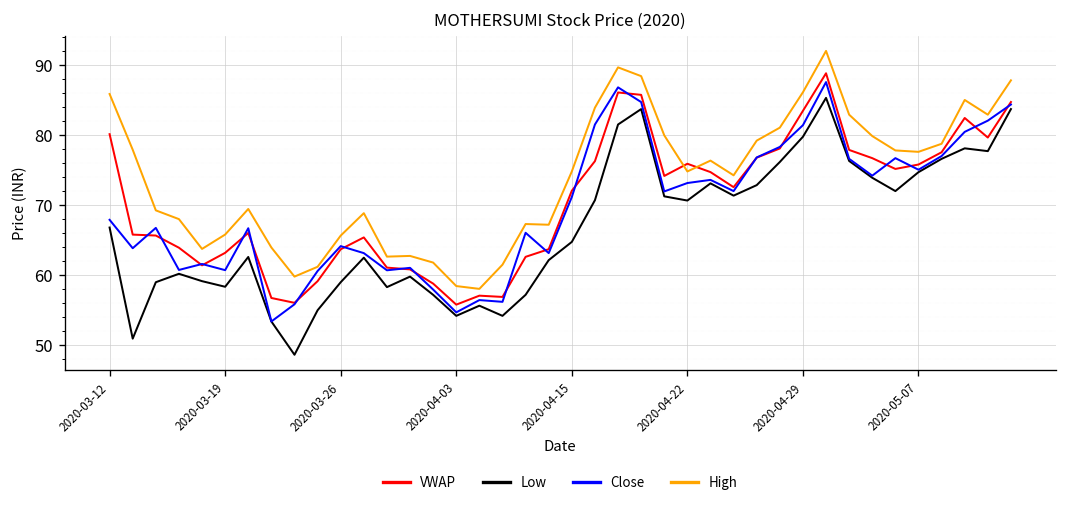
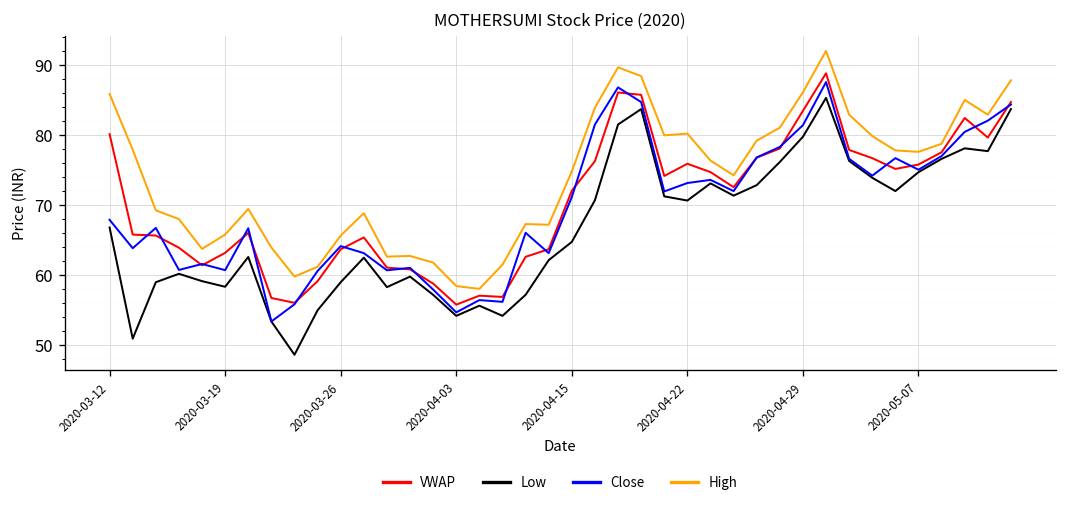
High, 2020-04-22: 75 -> 80
